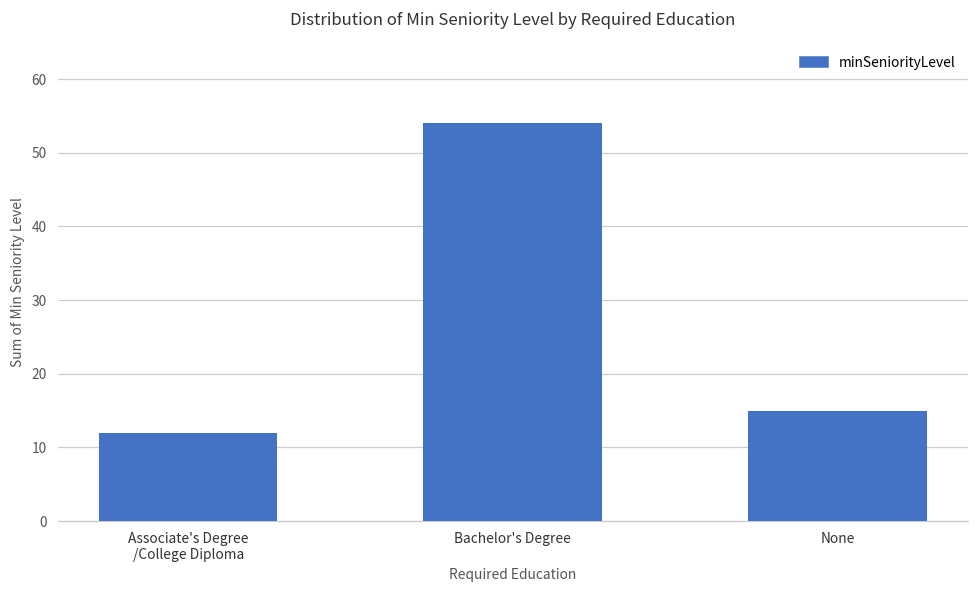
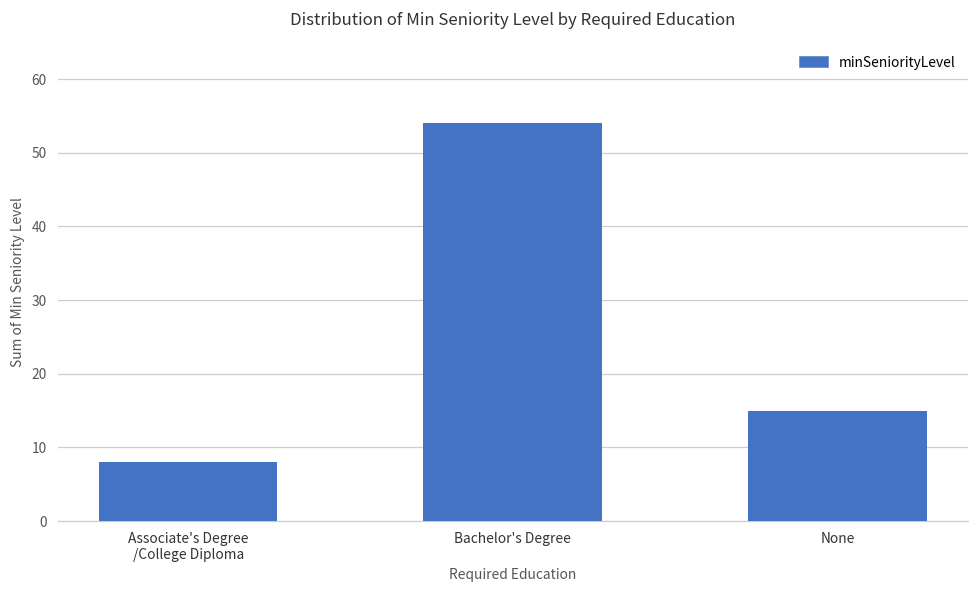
Associate's Degree /College Diploma: 12 -> 8
